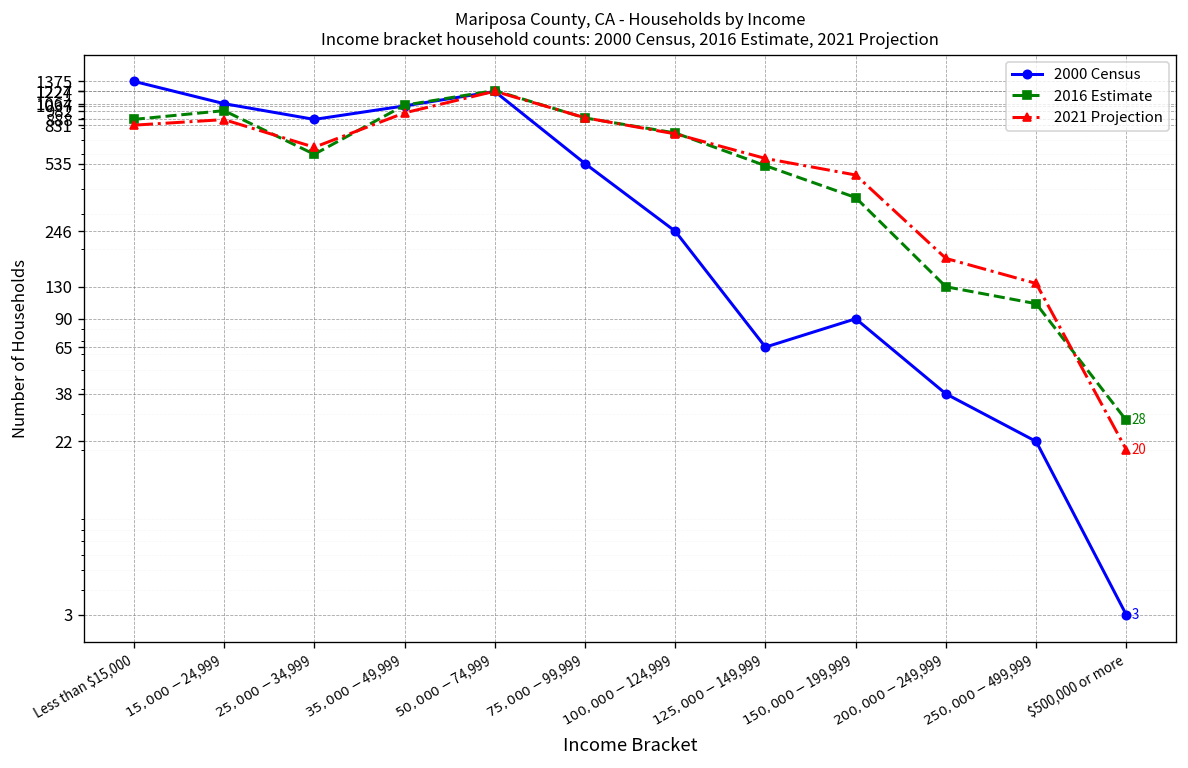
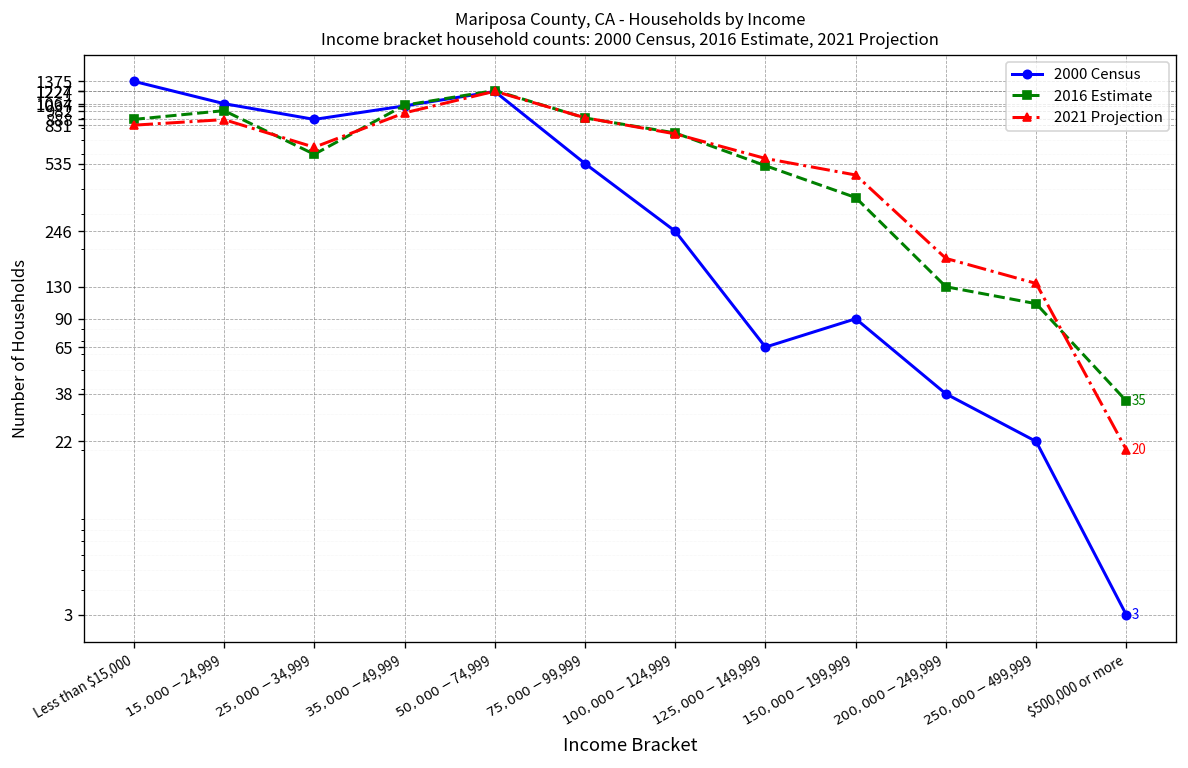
2016 Estimate, $500,000 or more: 28 -> 35
